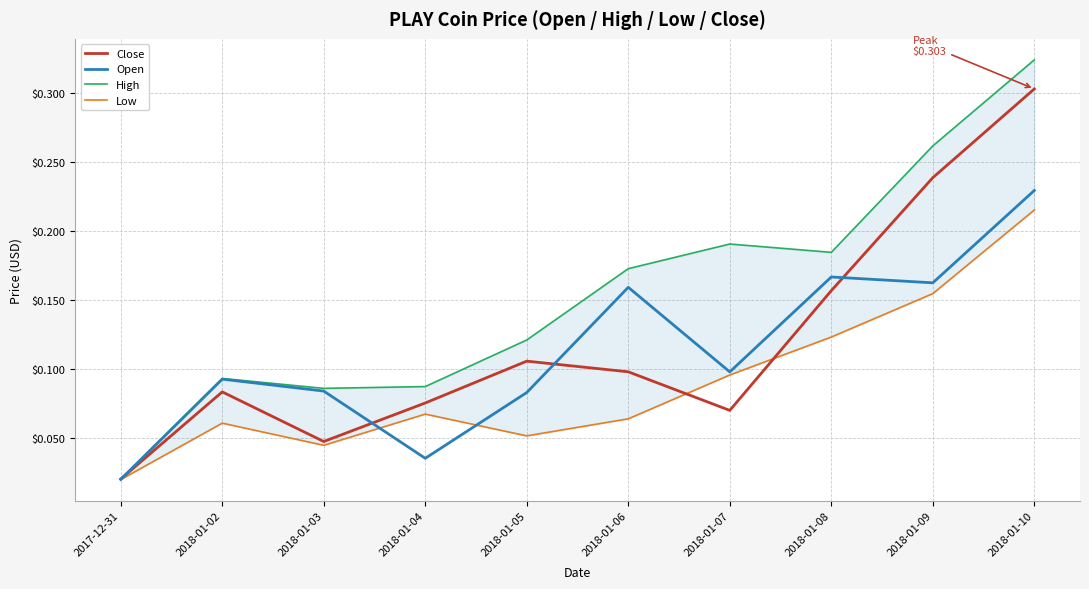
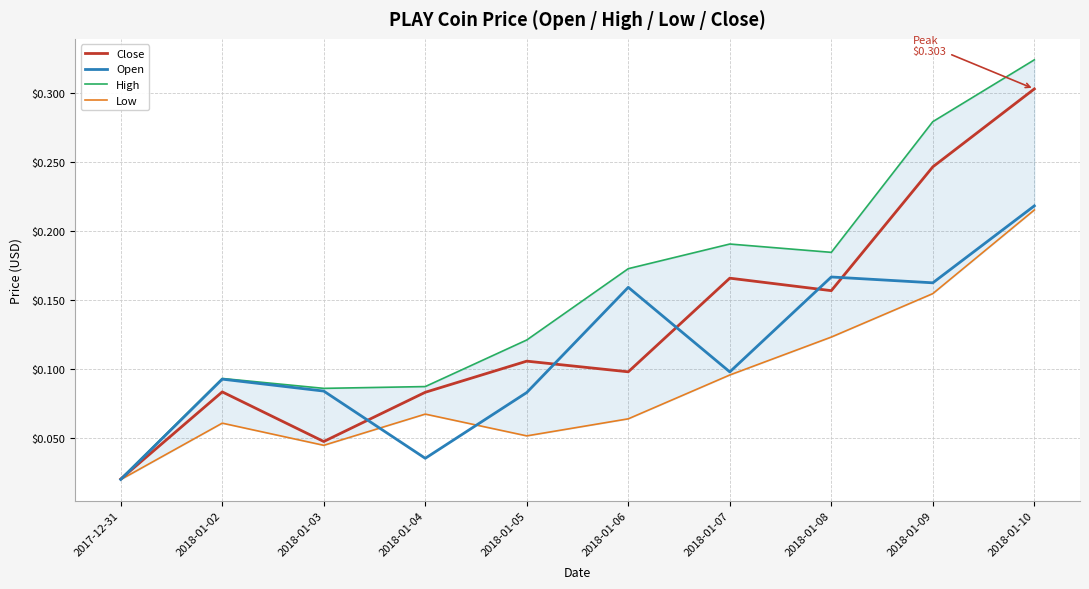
Close, 2018-01-04: $0.075 -> $0.083
Close, 2018-01-07: $0.070 -> $0.166
Close, 2018-01-09: $0.238 -> $0.246
High, 2018-01-09: $0.261 -> $0.279
Open, 2018-01-10: $0.229 -> $0.218
